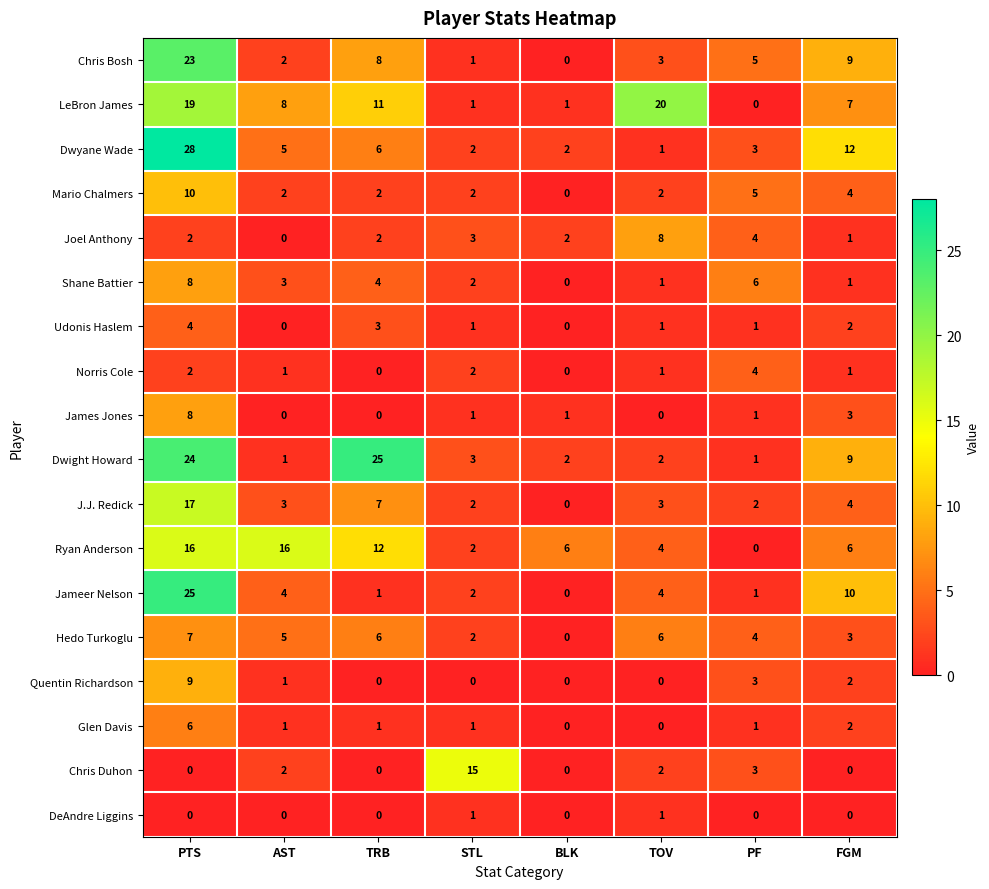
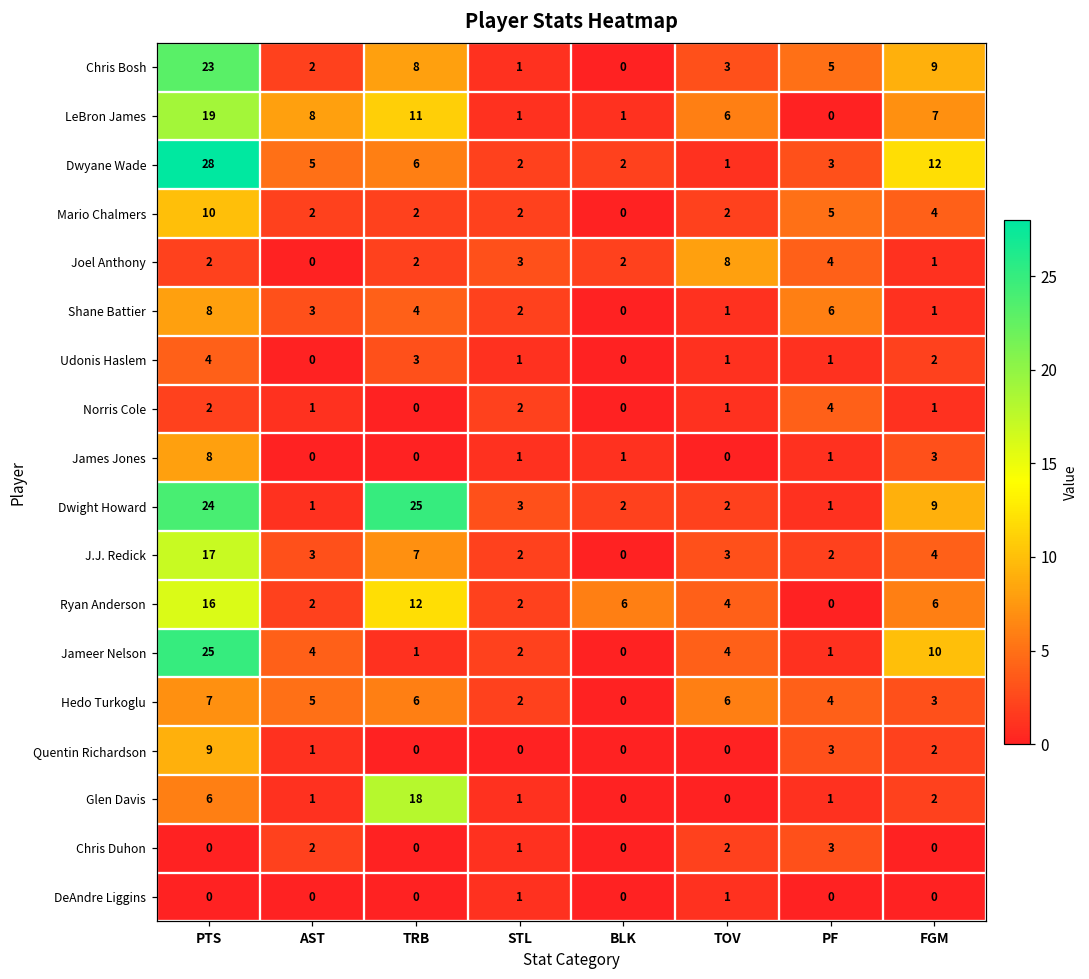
LeBron James, TOV: 20 -> 6
Ryan Anderson, AST: 16 -> 2
Glen Davis, TRB: 1 -> 18
Chris Duhon, STL: 15 -> 1
